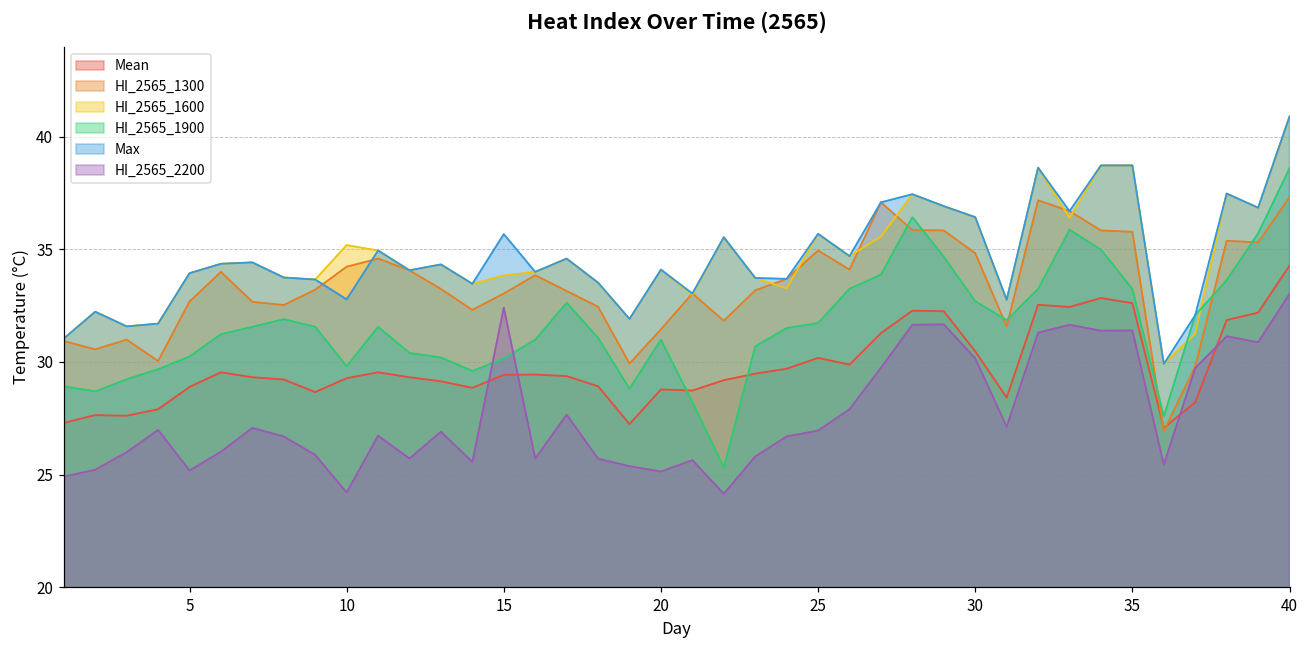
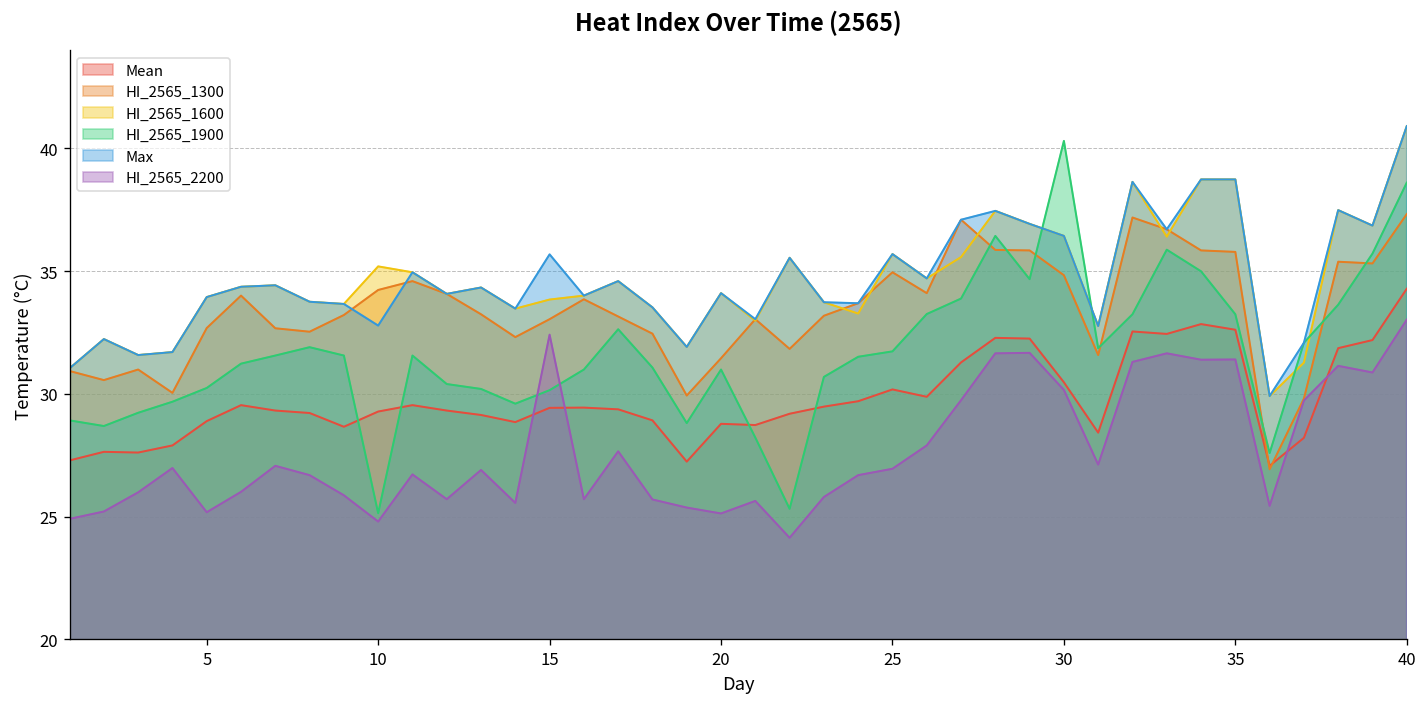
HI_2565_1900, 10: 29.8 -> 25.1
HI_2565_2200, 10: 24.2 -> 24.8
HI_2565_1900, 30: 32.7 -> 40.3
